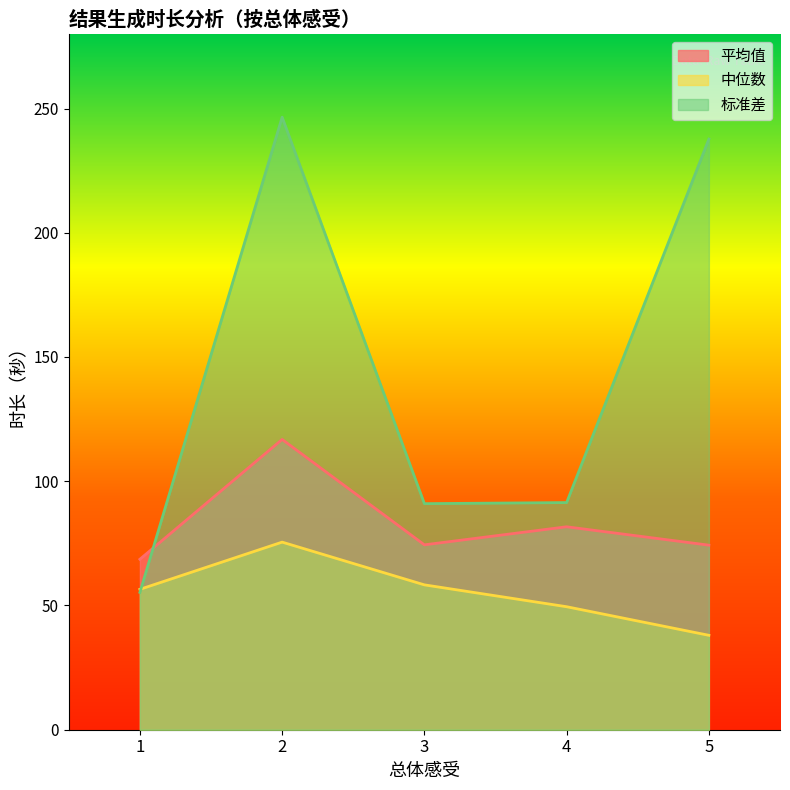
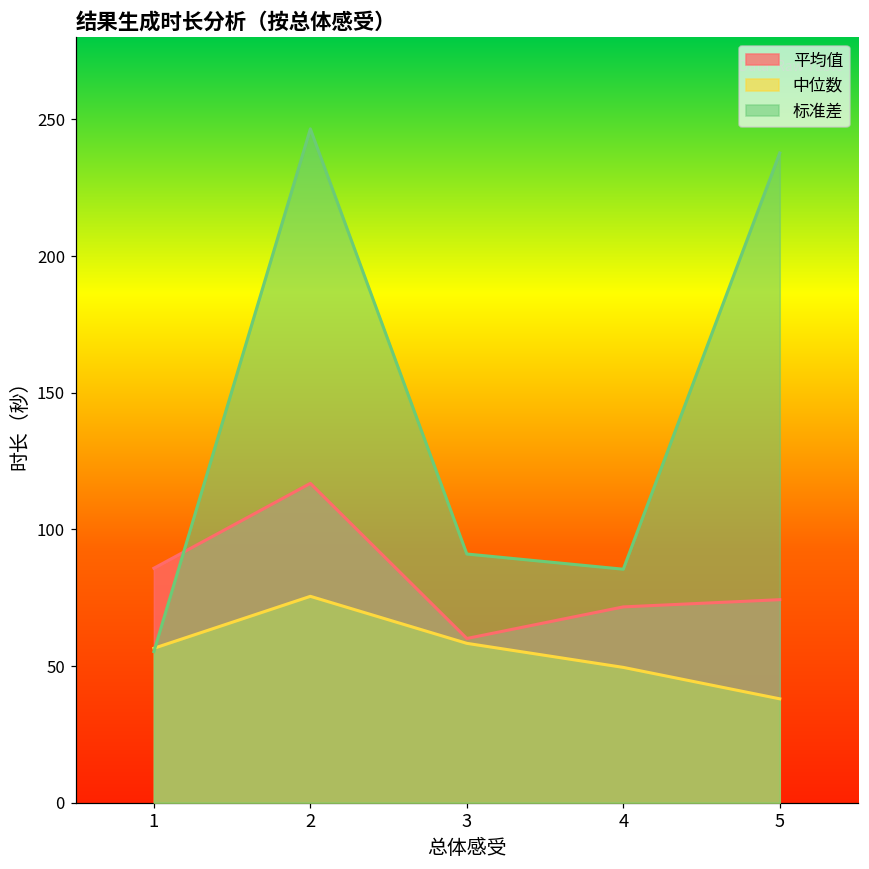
平均值, 1: 69 -> 86
平均值, 3: 74 -> 60
平均值, 4: 82 -> 72
标准差, 4: 91 -> 85
